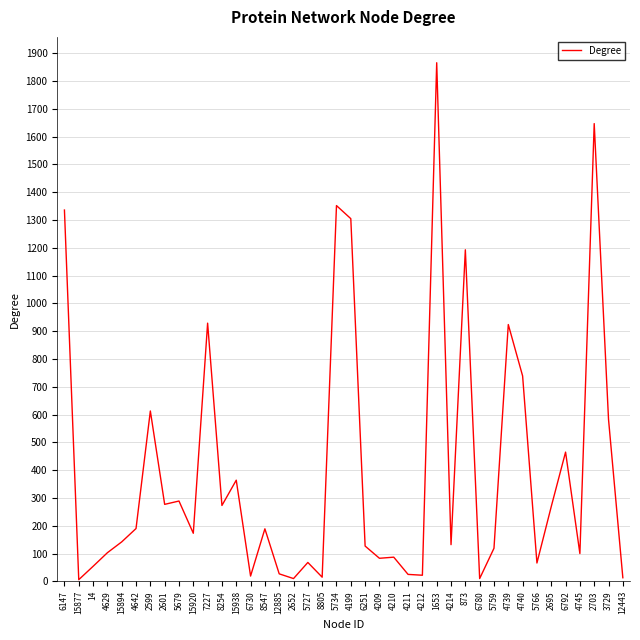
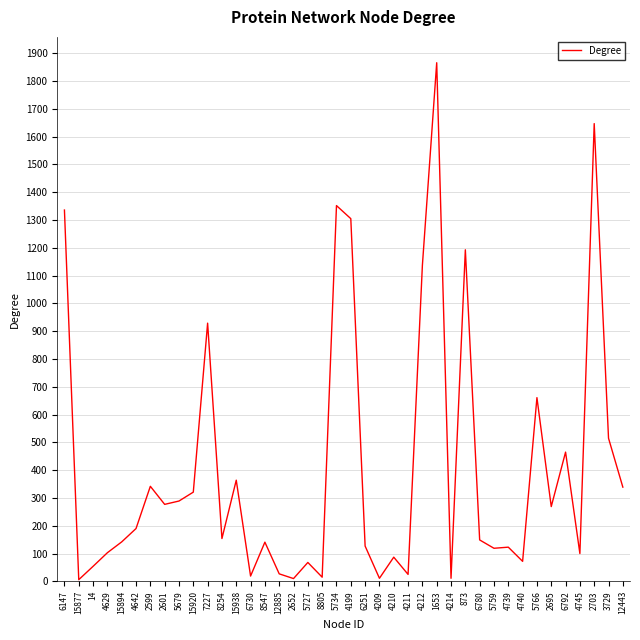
2599: 610 -> 340
15920: 170 -> 320
8254: 270 -> 150
8547: 190 -> 140
4209: 80 -> 10
4212: 20 -> 1140
4214: 130 -> 10
6780: 10 -> 150
4739: 920 -> 120
4740: 740 -> 70
5766: 70 -> 660
3729: 580 -> 520
12443: 10 -> 340
